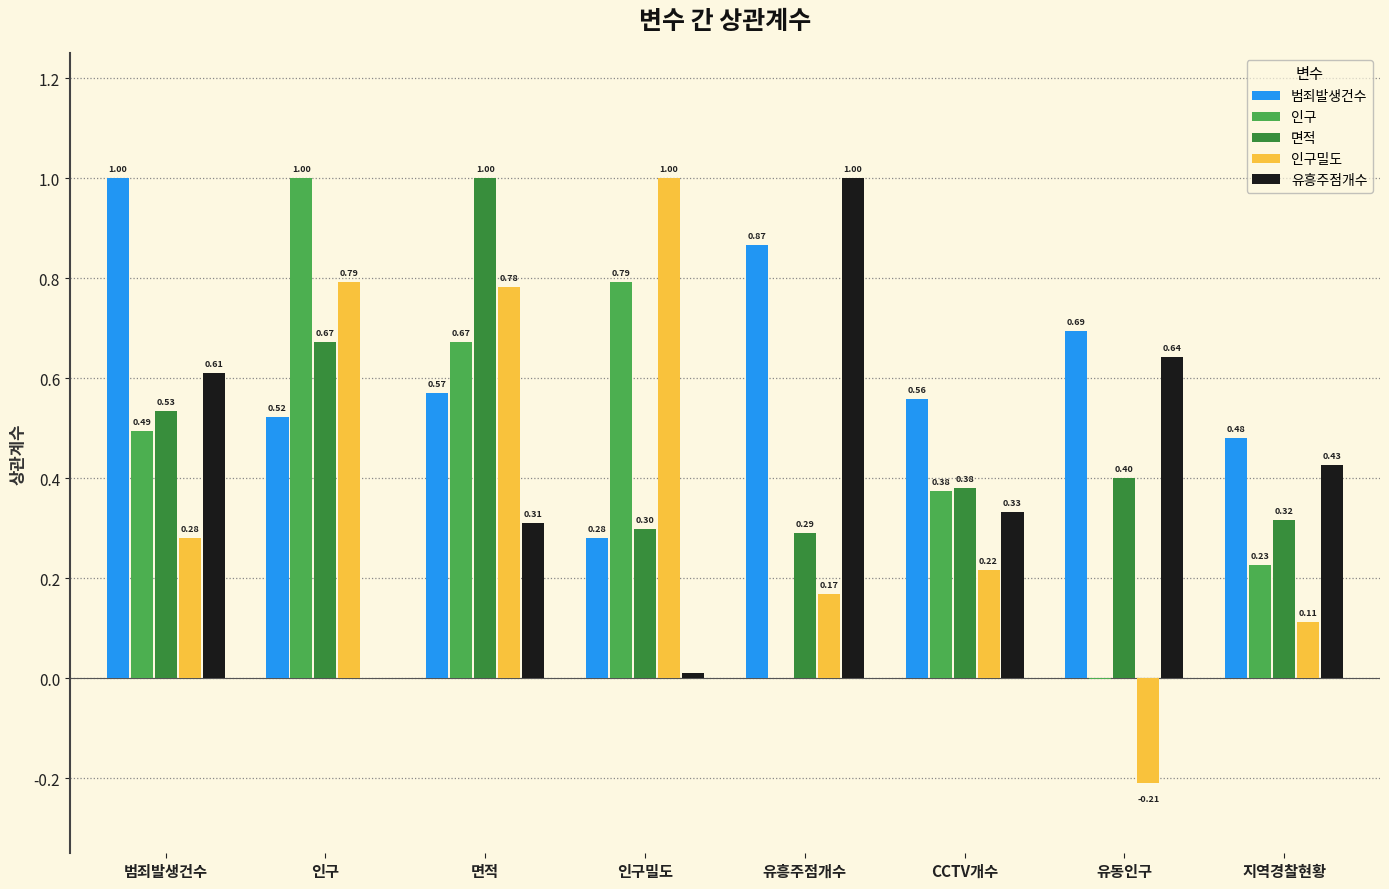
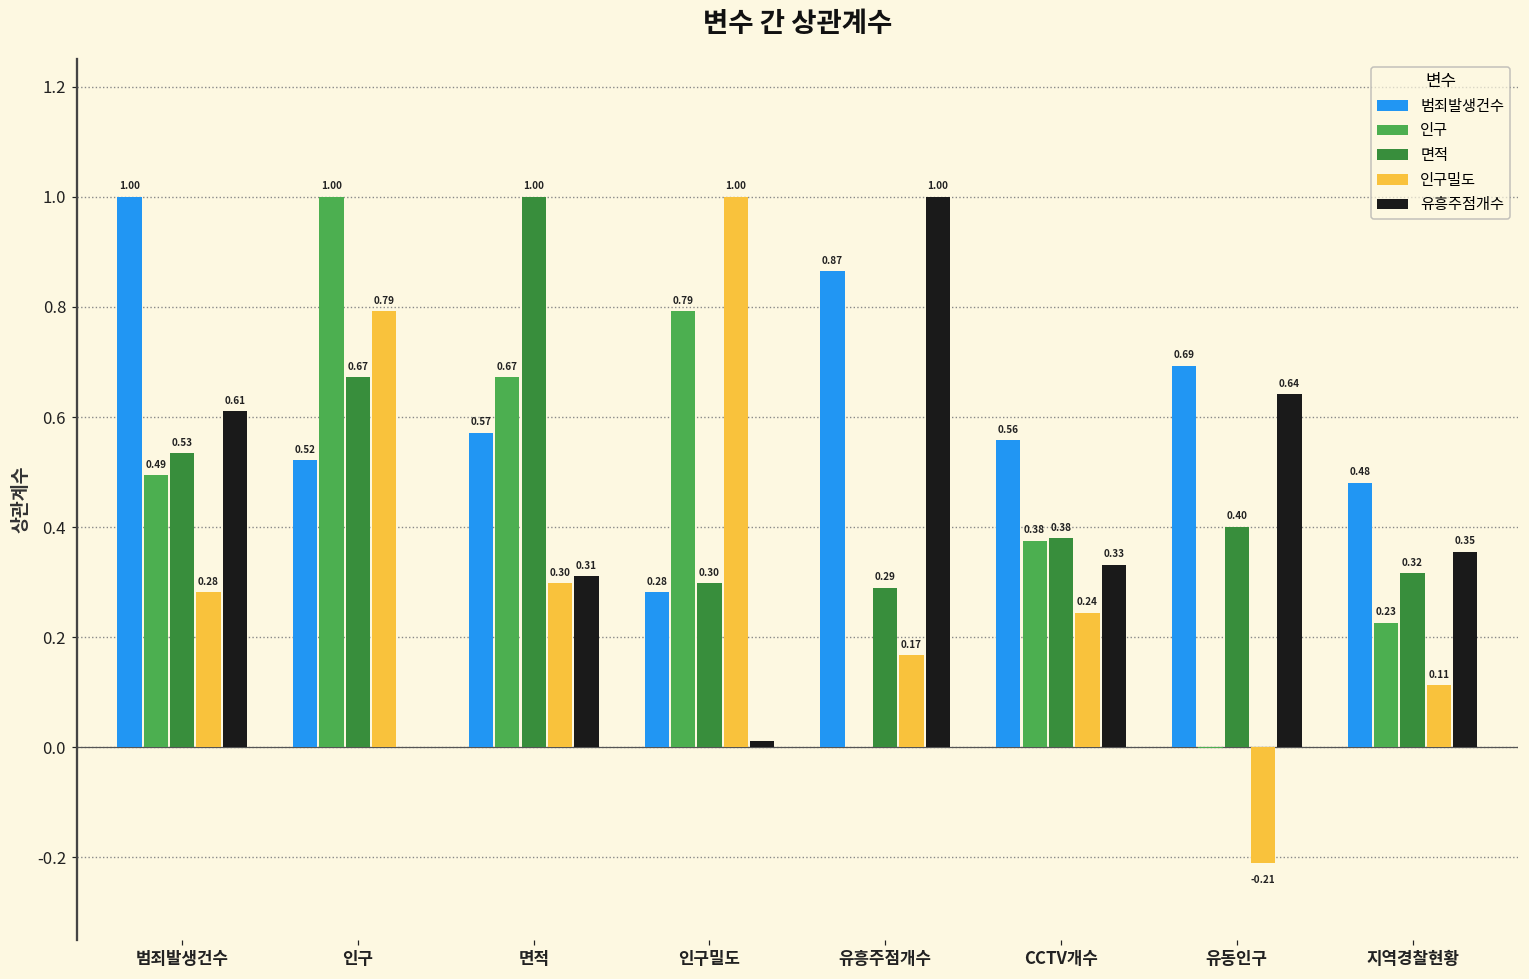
인구밀도, 면적: 0.78 -> 0.30
인구밀도, CCTV개수: 0.22 -> 0.24
유흥주점개수, 지역경찰현황: 0.43 -> 0.35
